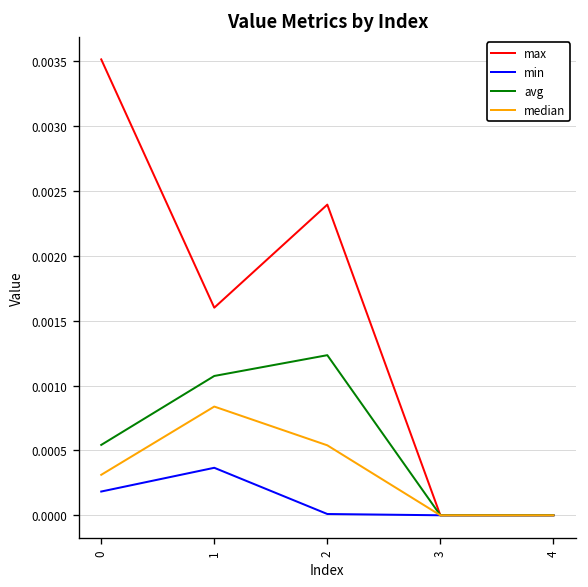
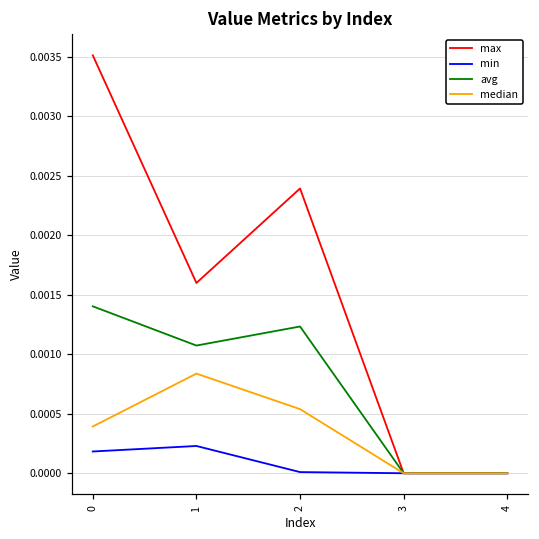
avg, 0: 0.00054 -> 0.00140
median, 0: 0.00031 -> 0.00039
min, 1: 0.00037 -> 0.00023
